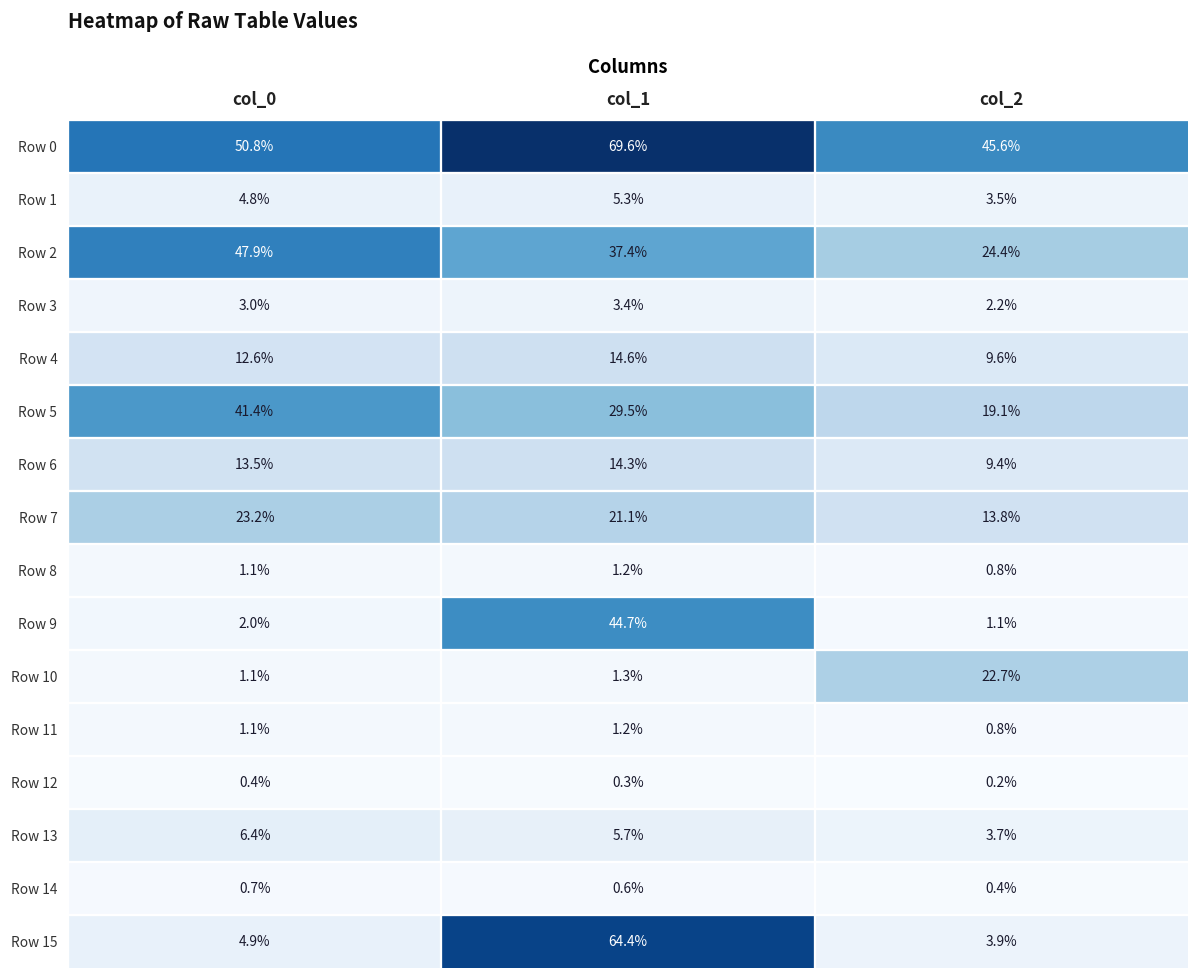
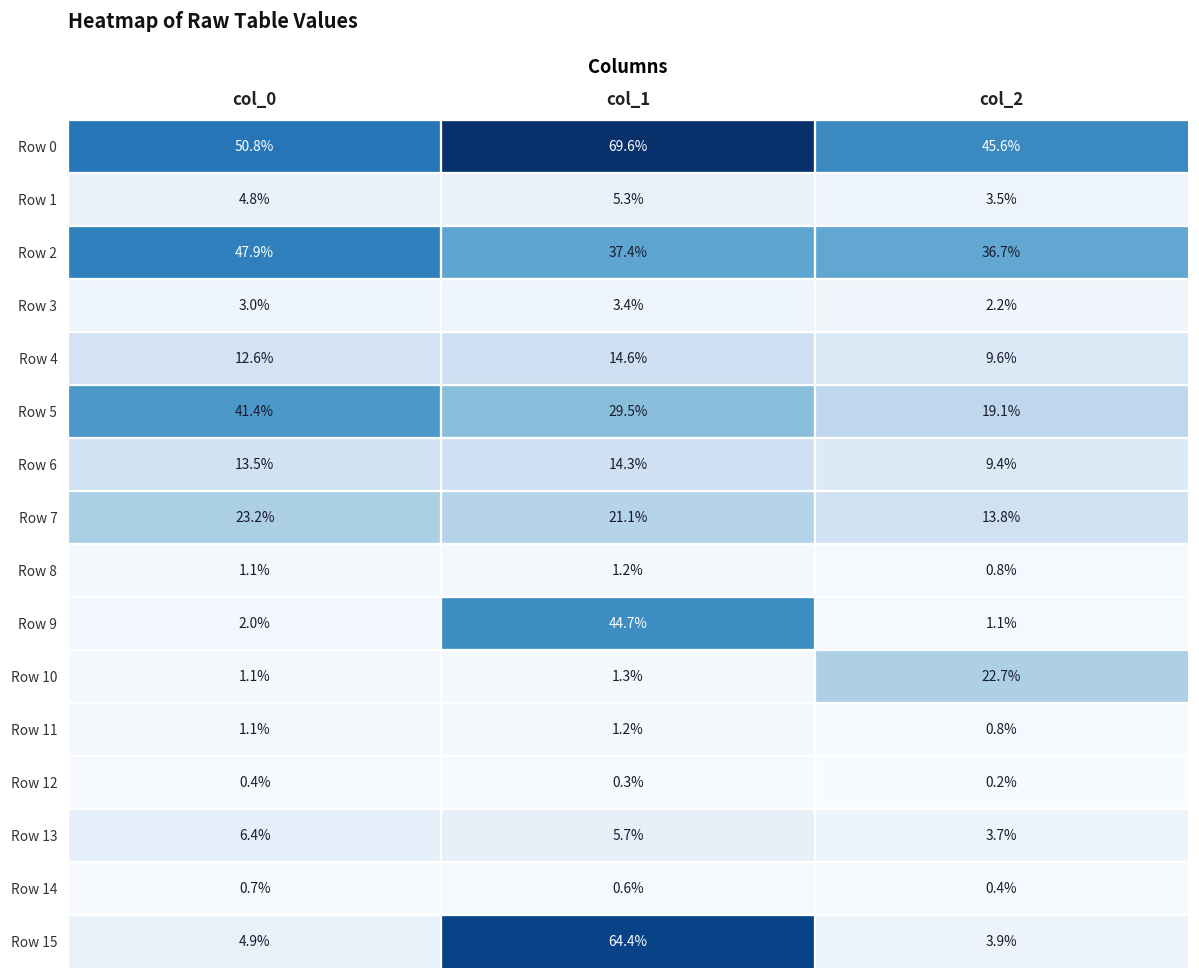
Row 2, col_2: 24.4% -> 36.7%
